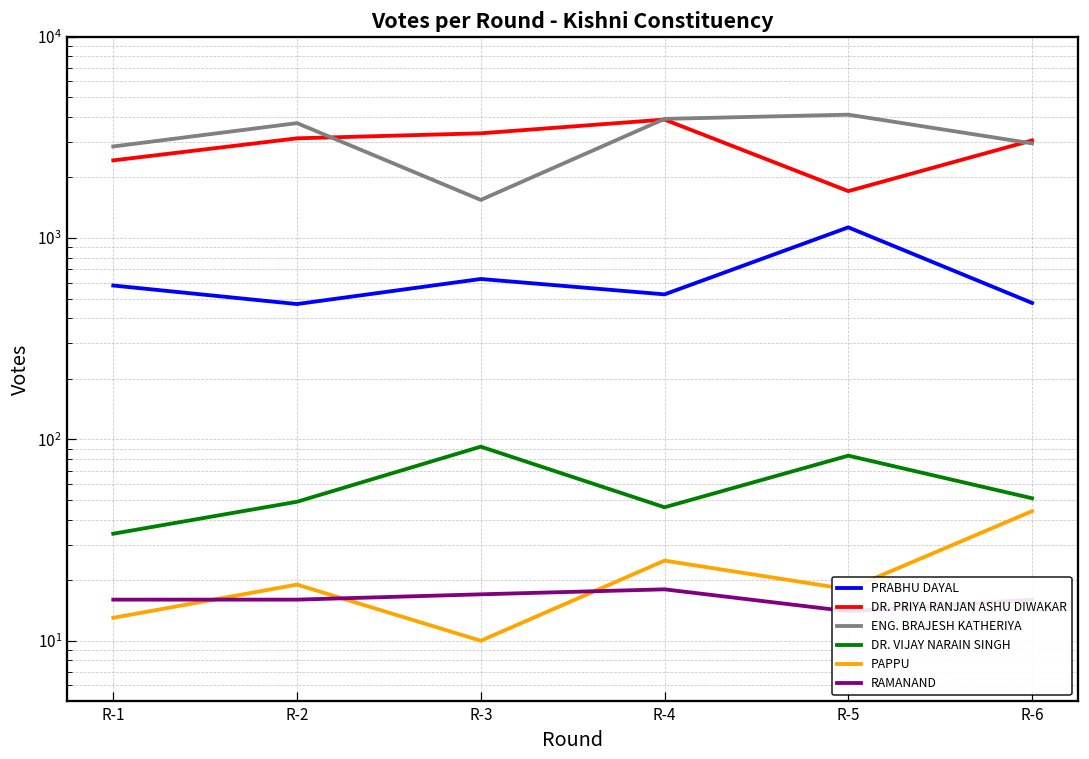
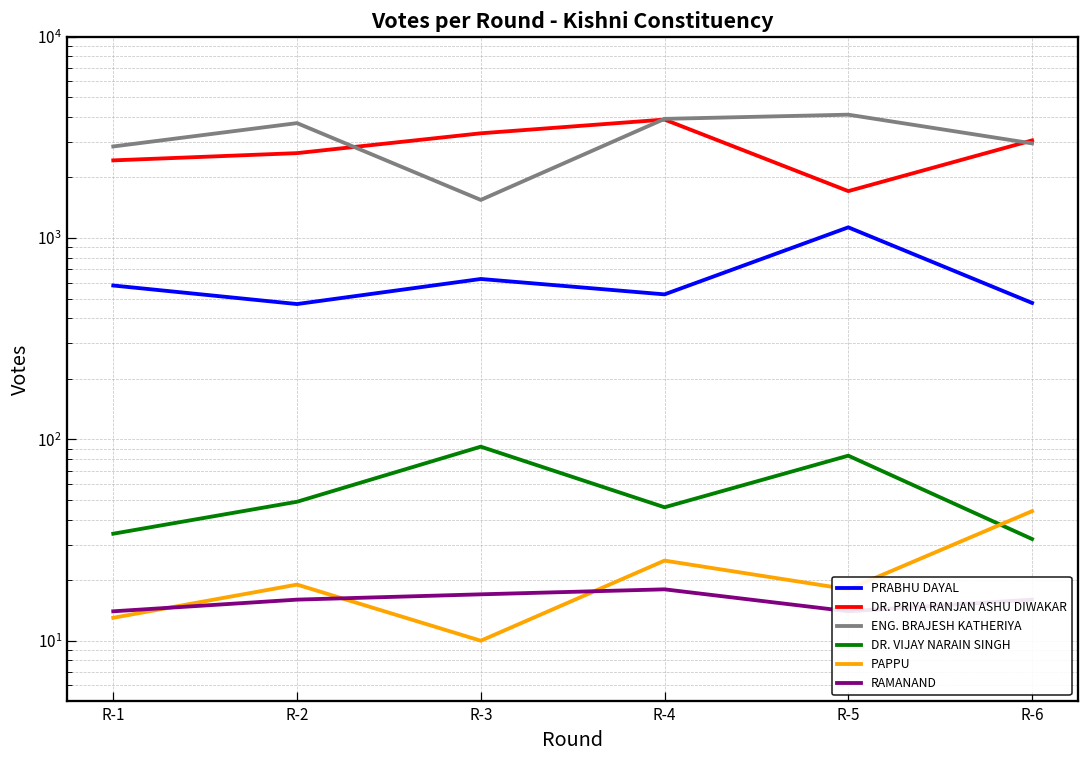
RAMANAND, R-1: 16 -> 14
DR. PRIYA RANJAN ASHU DIWAKAR, R-2: 3100 -> 2600
DR. VIJAY NARAIN SINGH, R-6: 51 -> 32
